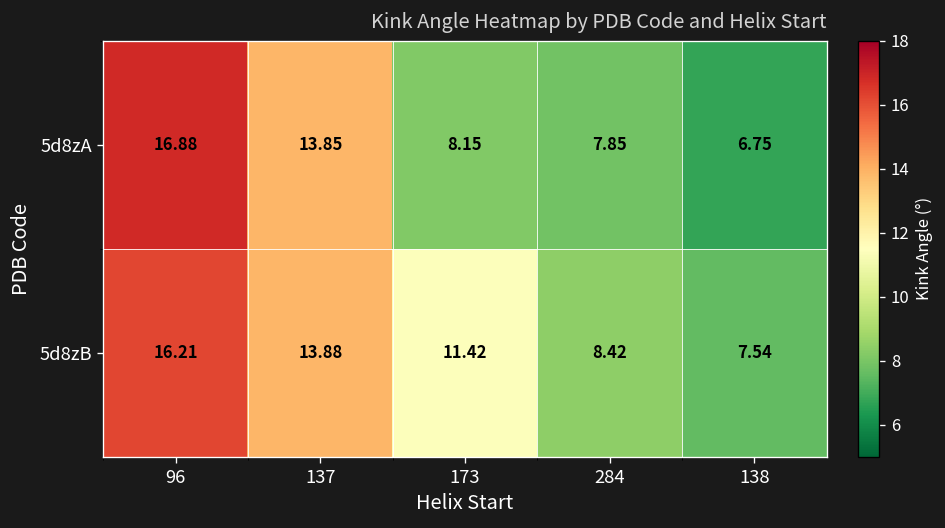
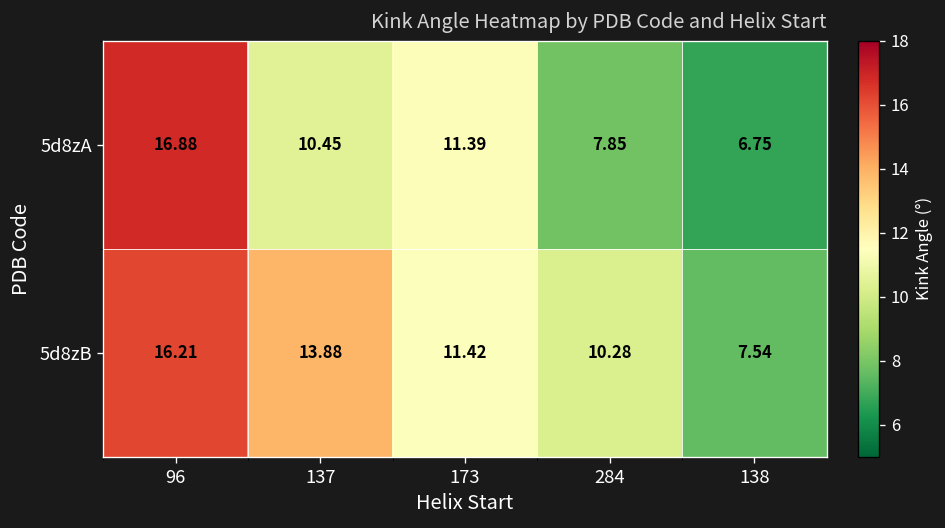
5d8zA, 137: 13.85 -> 10.45
5d8zA, 173: 8.15 -> 11.39
5d8zB, 284: 8.42 -> 10.28
